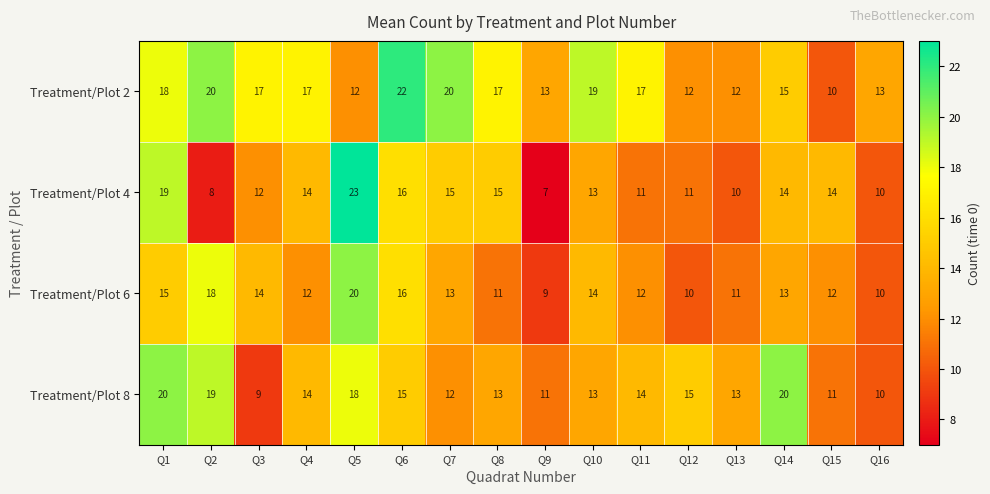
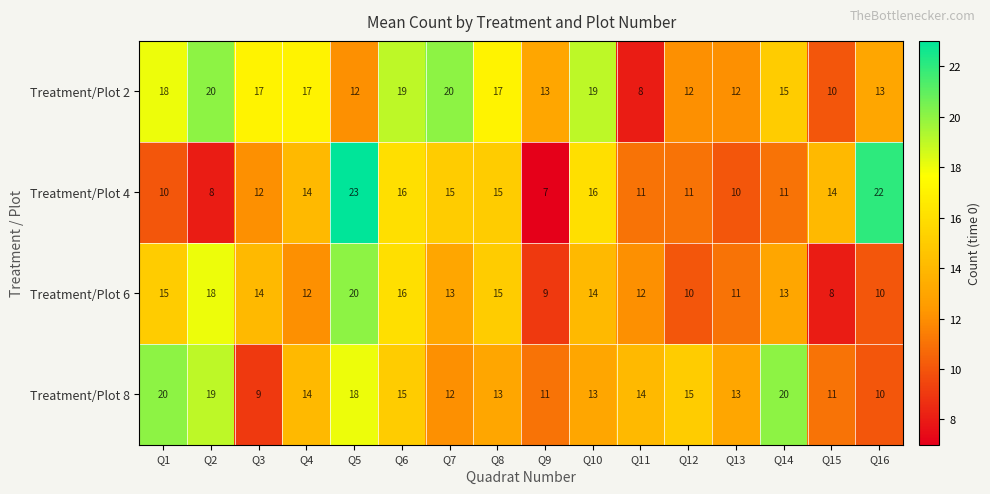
Treatment/Plot 2, Q6: 22 -> 19
Treatment/Plot 2, Q11: 17 -> 8
Treatment/Plot 4, Q1: 19 -> 10
Treatment/Plot 4, Q10: 13 -> 16
Treatment/Plot 4, Q14: 14 -> 11
Treatment/Plot 4, Q16: 10 -> 22
Treatment/Plot 6, Q8: 11 -> 15
Treatment/Plot 6, Q15: 12 -> 8
